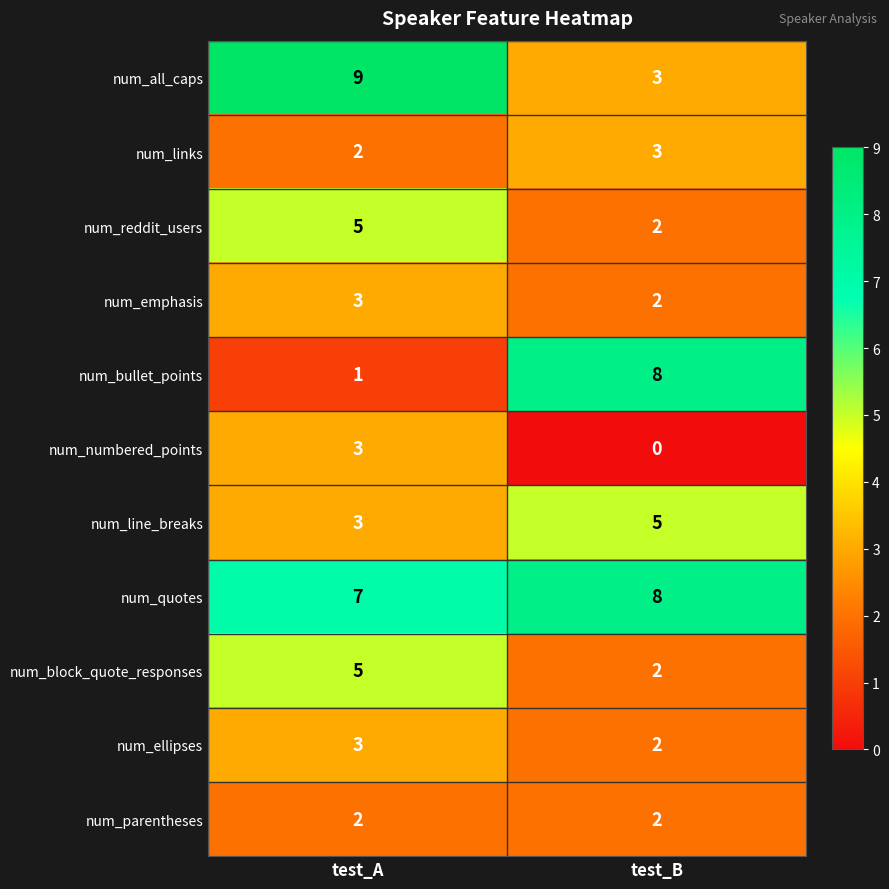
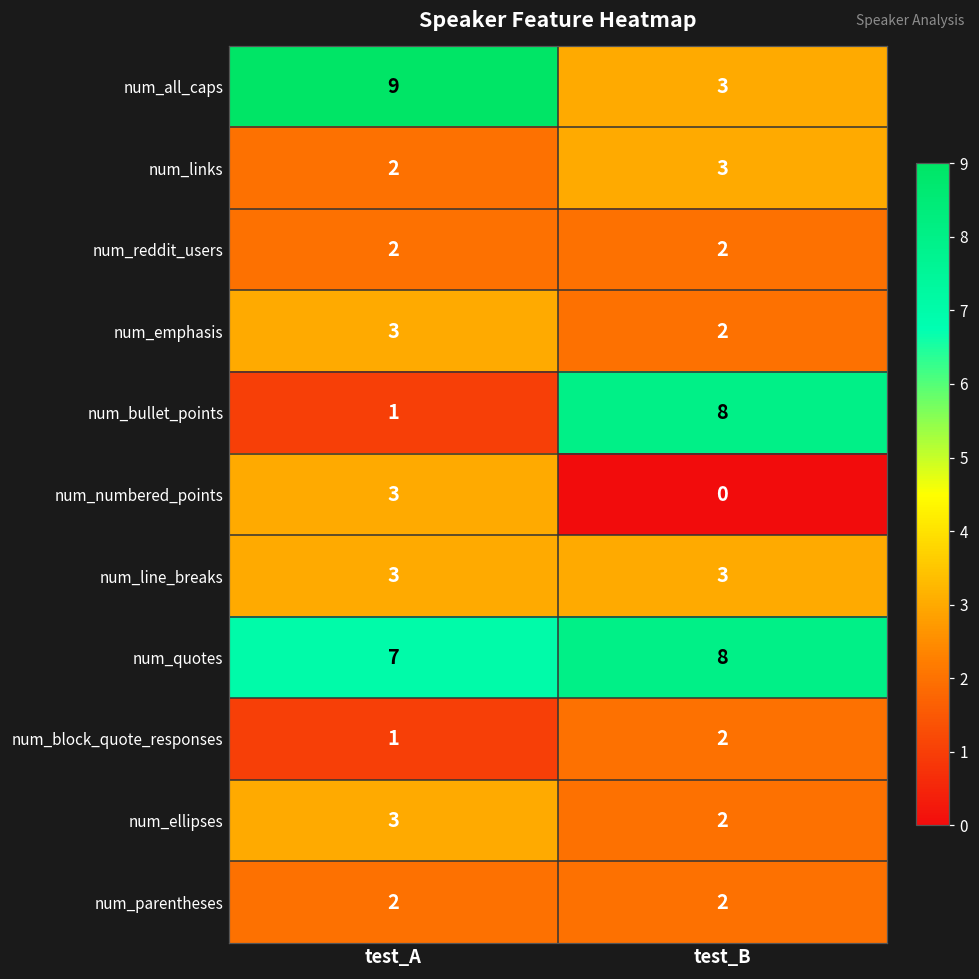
num_reddit_users, test_A: 5 -> 2
num_line_breaks, test_B: 5 -> 3
num_block_quote_responses, test_A: 5 -> 1
